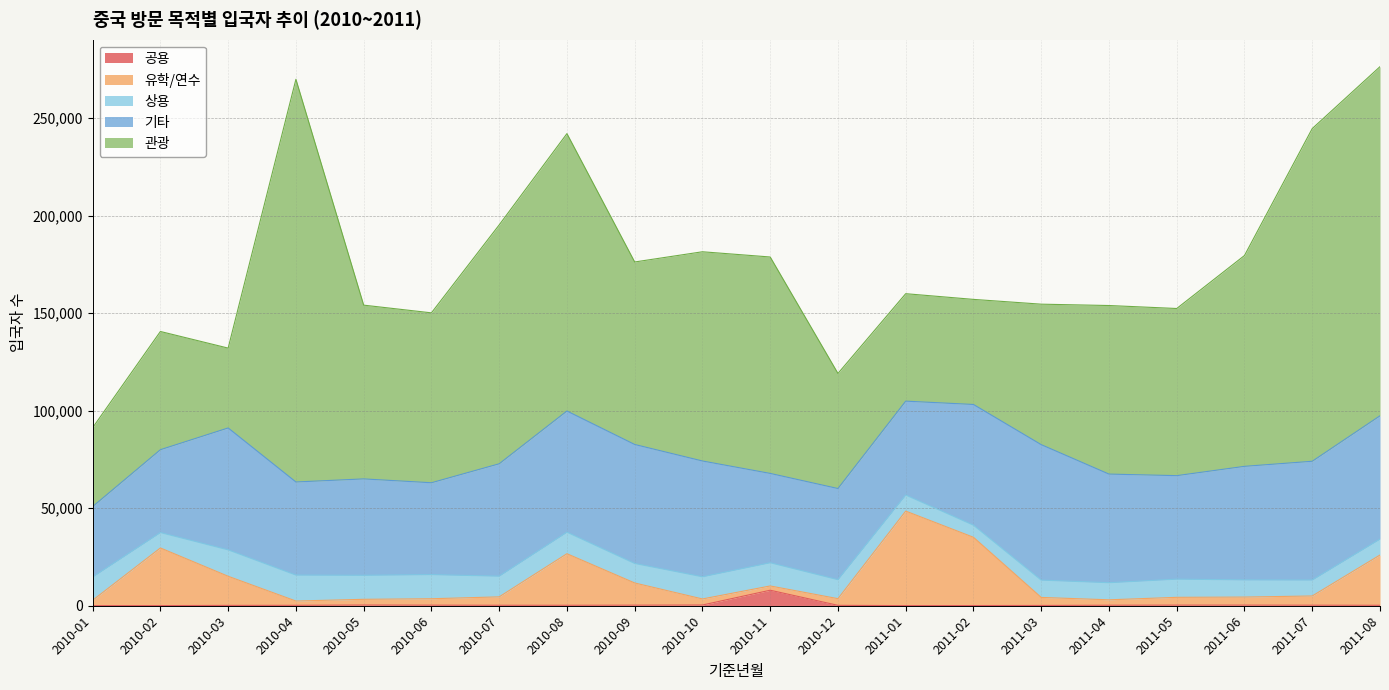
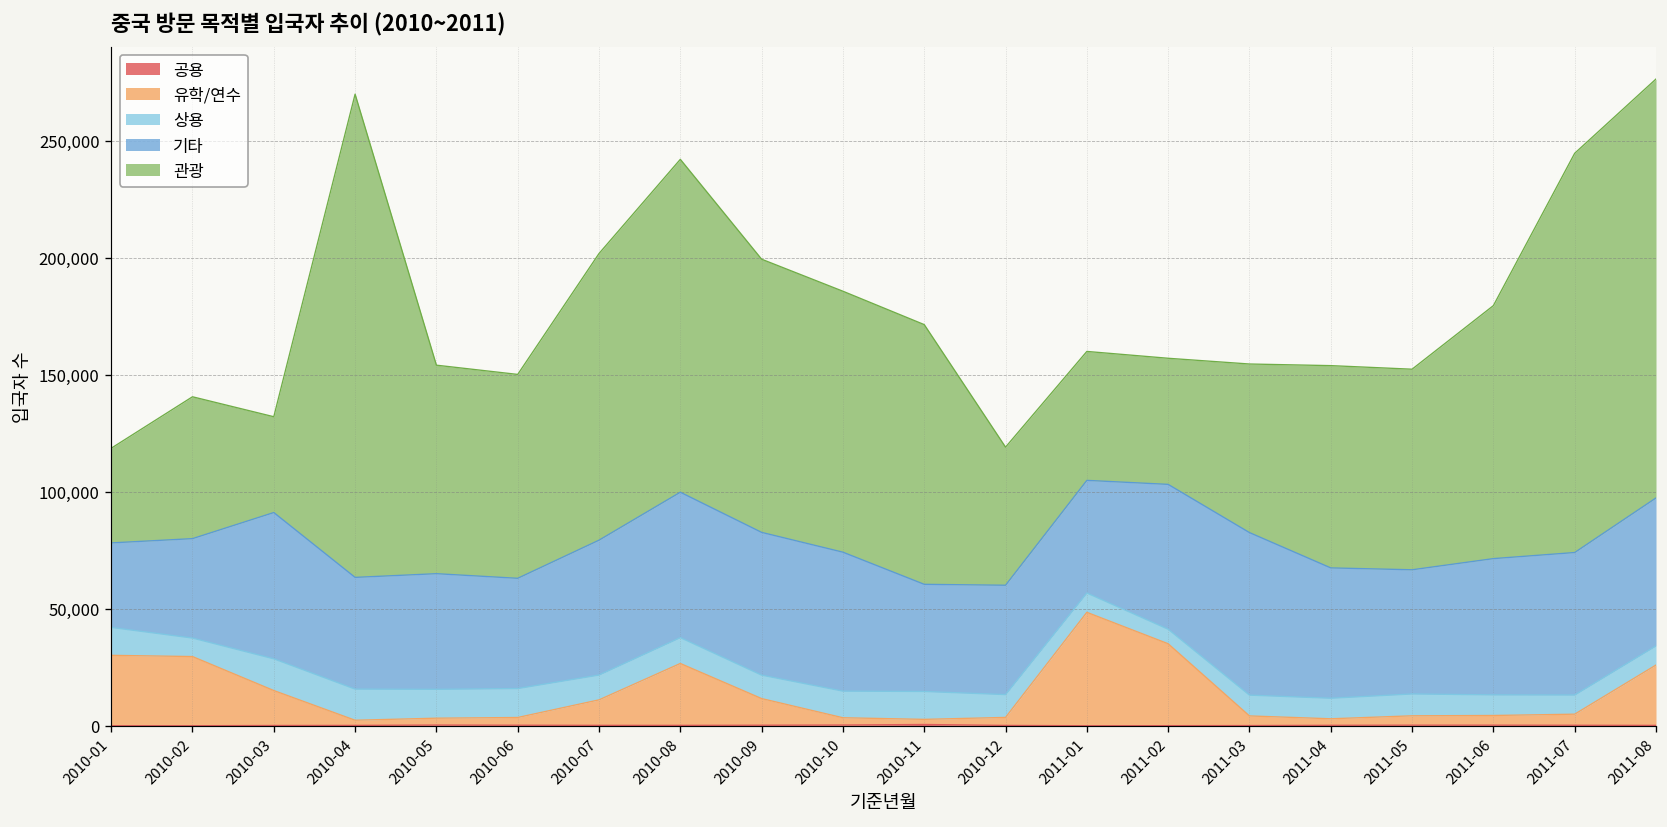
유학/연수, 2010-01: 3,000 -> 30,000
유학/연수, 2010-07: 4,000 -> 11,000
관광, 2010-09: 94,000 -> 117,000
관광, 2010-10: 107,000 -> 111,000
공용, 2010-11: 8,000 -> 1,000
